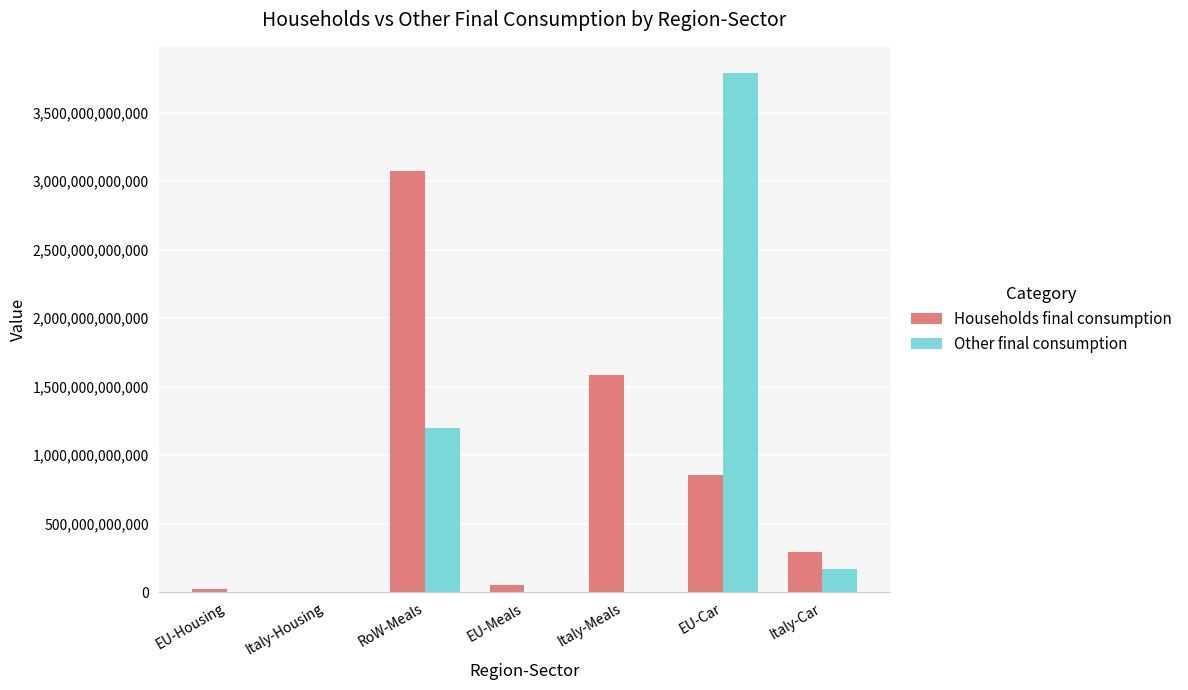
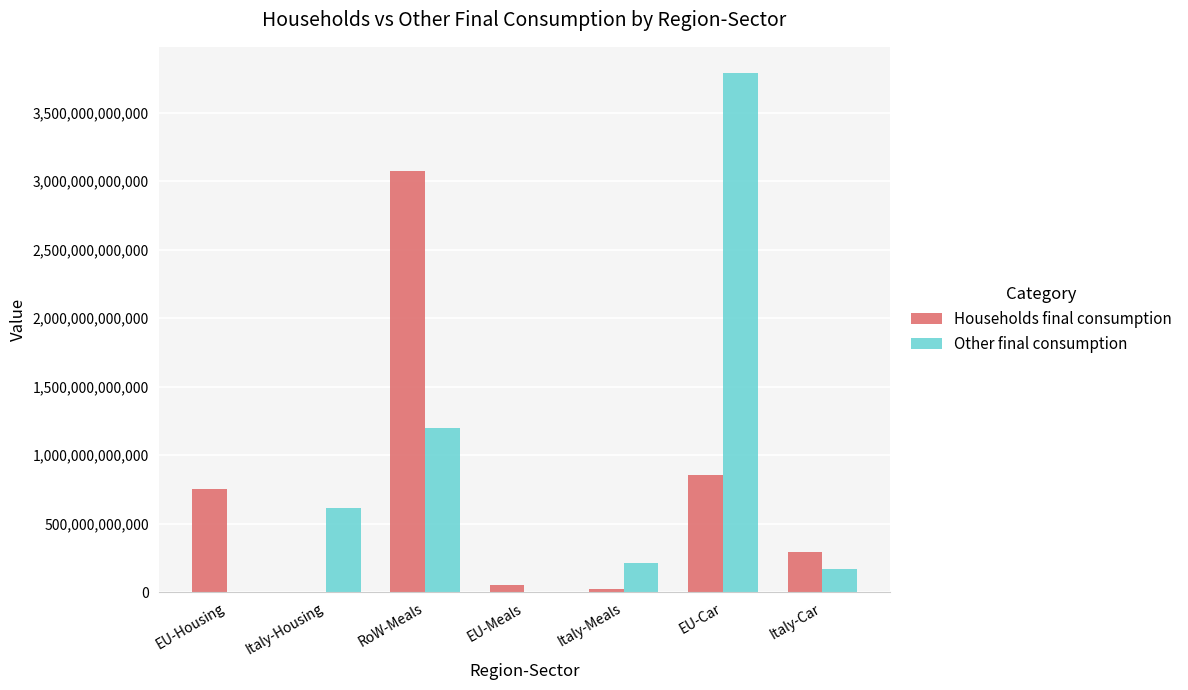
Households final consumption, EU-Housing: 20,000,000,000 -> 760,000,000,000
Other final consumption, Italy-Housing: 0 -> 610,000,000,000
Households final consumption, Italy-Meals: 1,590,000,000,000 -> 20,000,000,000
Other final consumption, Italy-Meals: 0 -> 210,000,000,000
